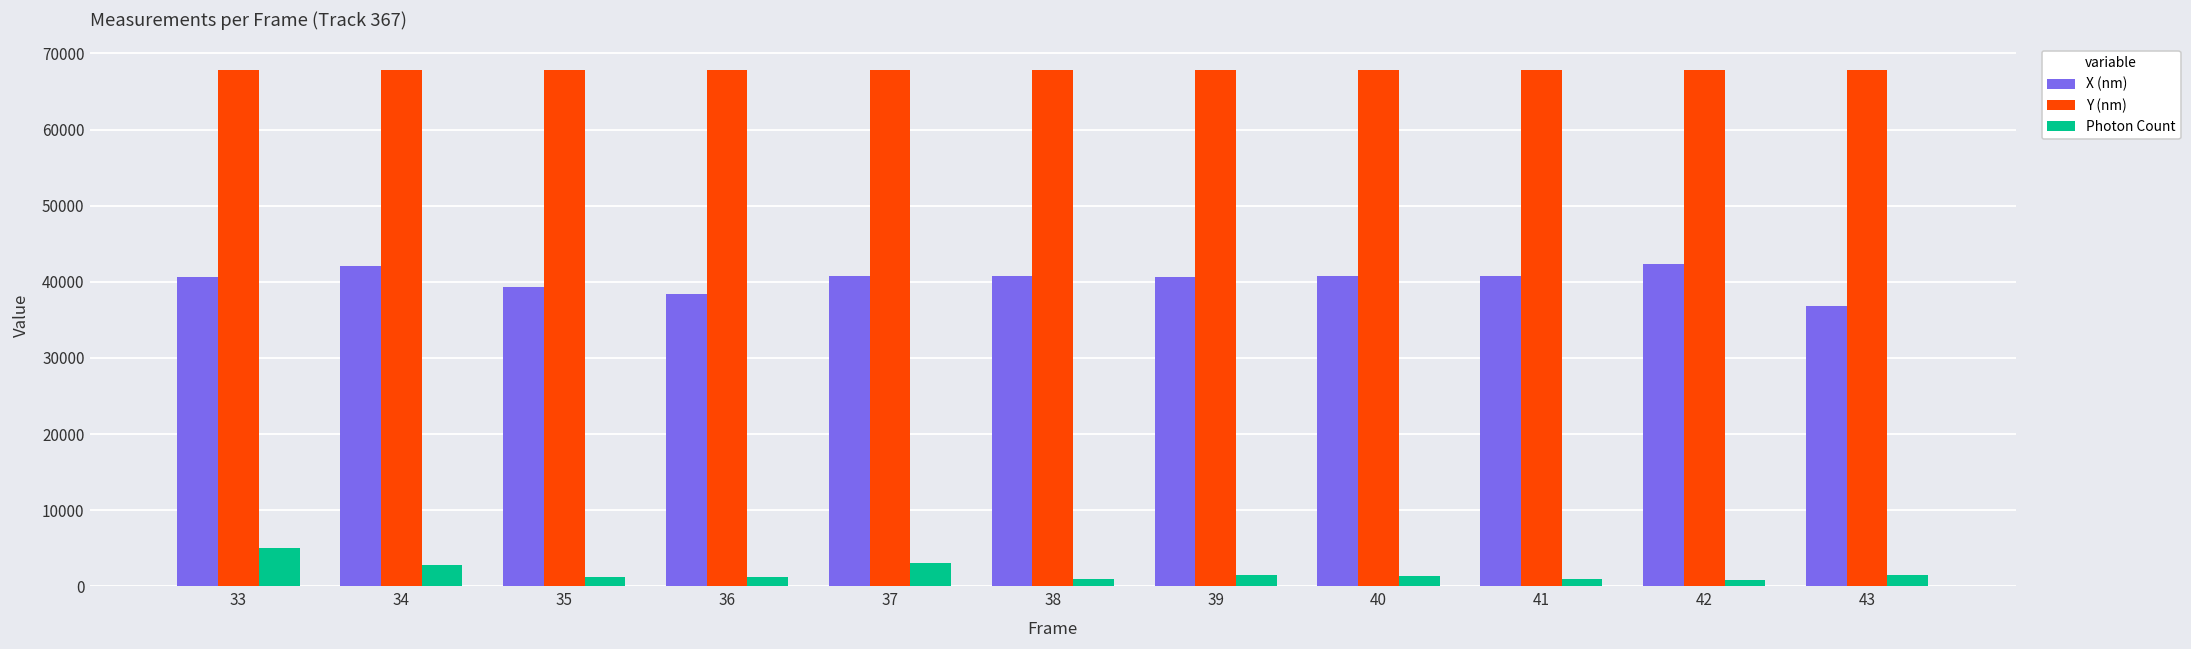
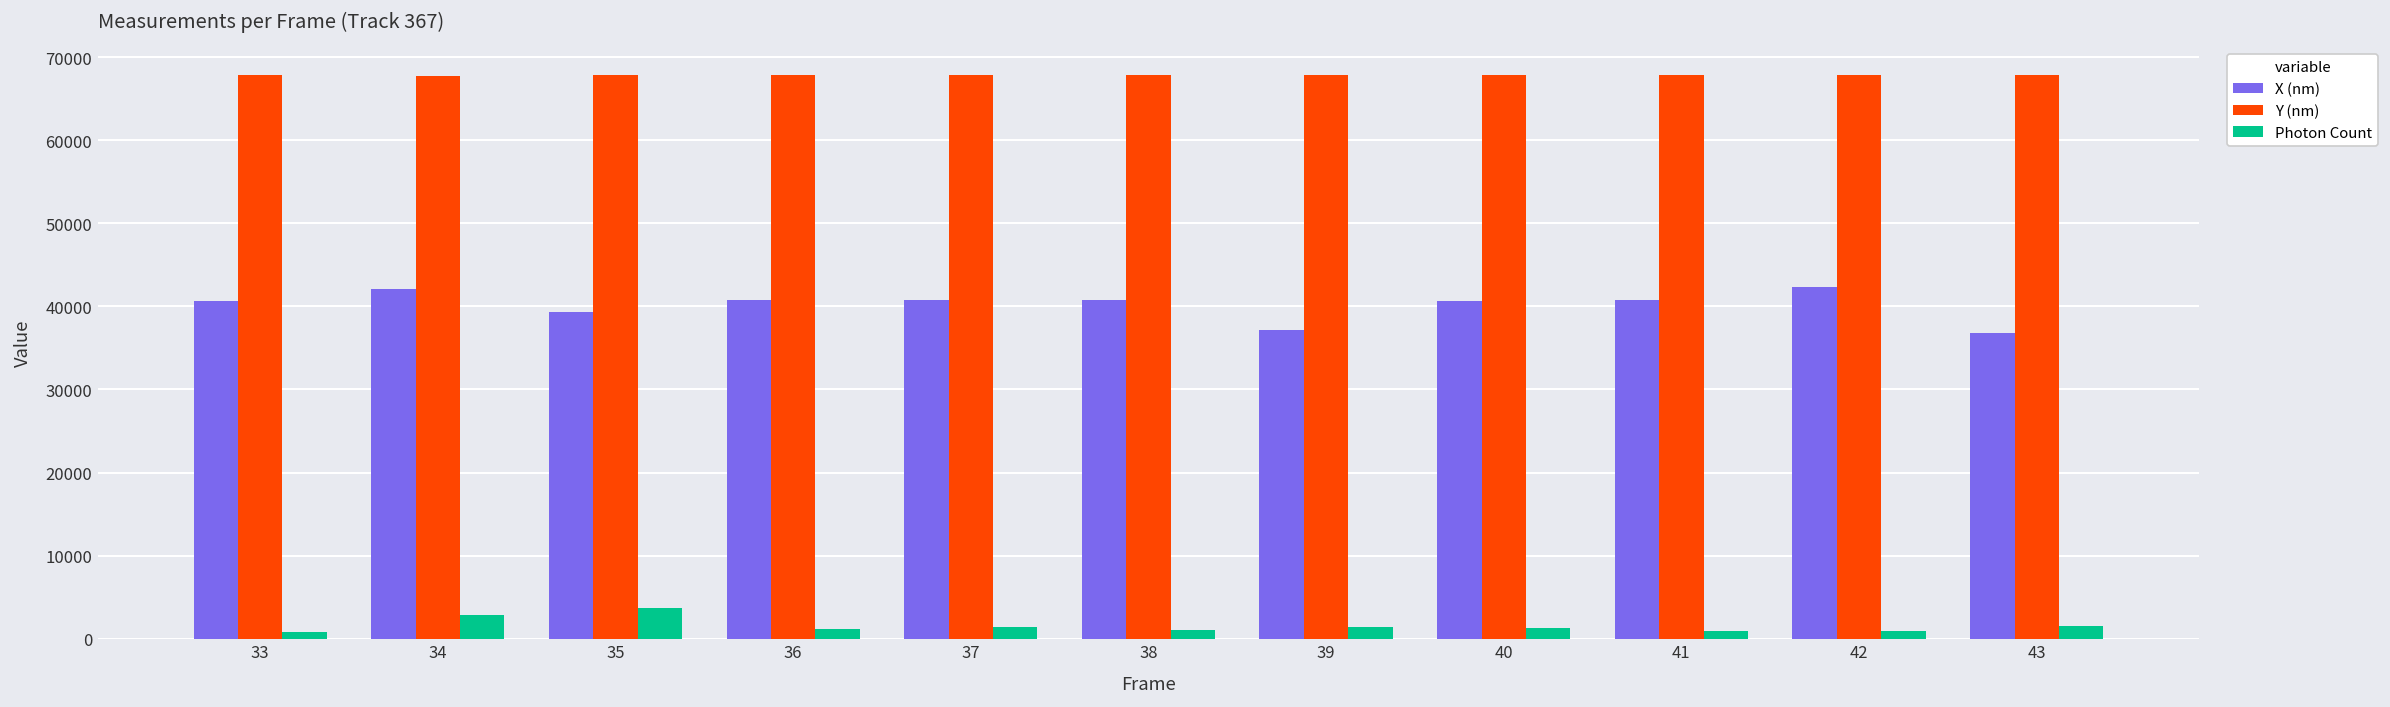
Photon Count, 33: 5000 -> 1000
Photon Count, 35: 1000 -> 4000
X (nm), 36: 38000 -> 41000
Photon Count, 37: 3000 -> 1000
X (nm), 39: 41000 -> 37000
